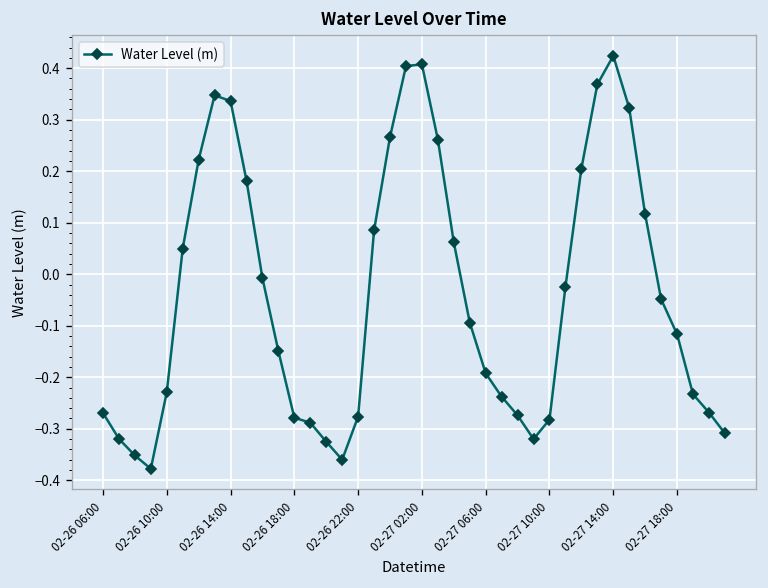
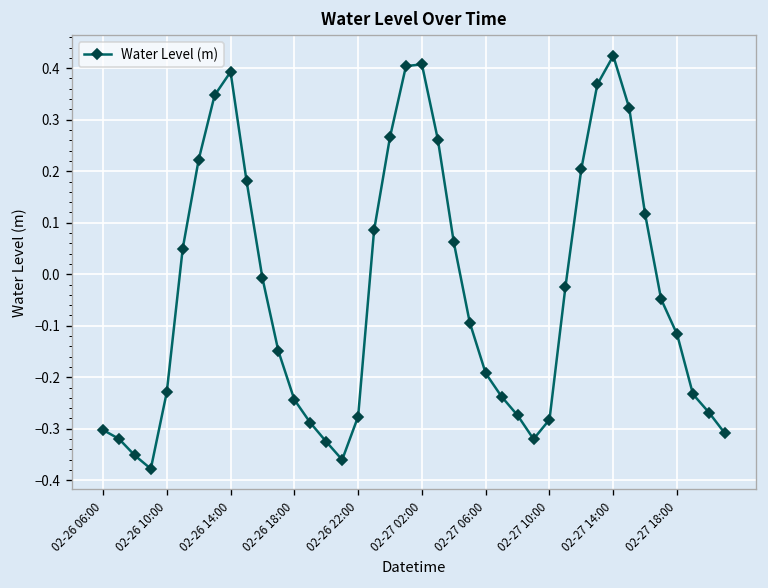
02-26 06:00: -0.27 -> -0.30
02-26 14:00: 0.34 -> 0.39
02-26 18:00: -0.28 -> -0.24
